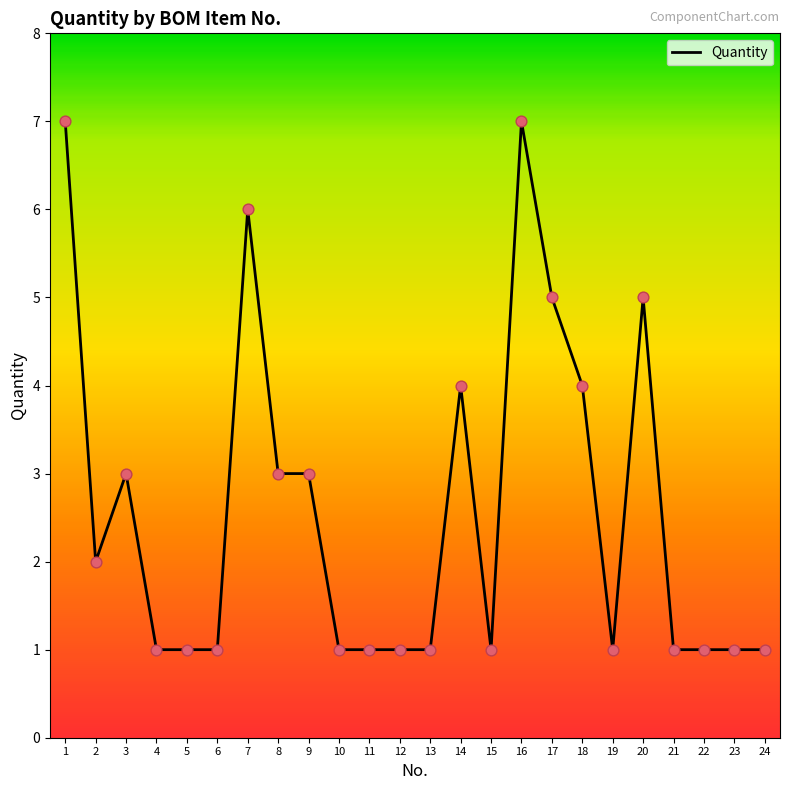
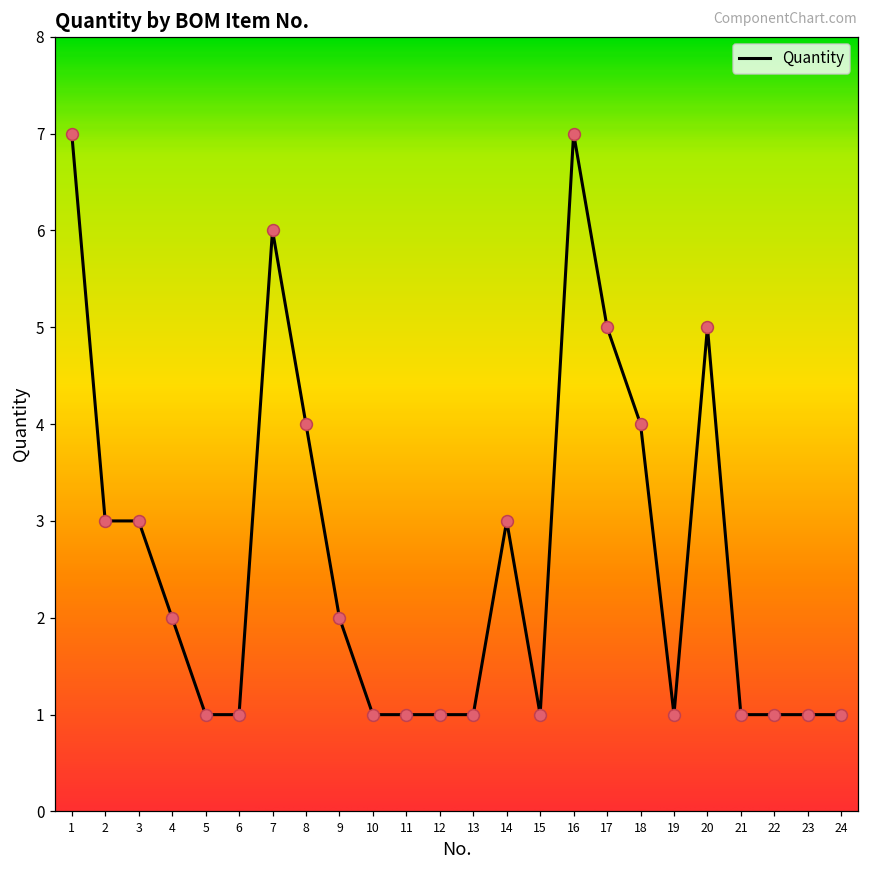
2: 2 -> 3
4: 1 -> 2
8: 3 -> 4
9: 3 -> 2
14: 4 -> 3
